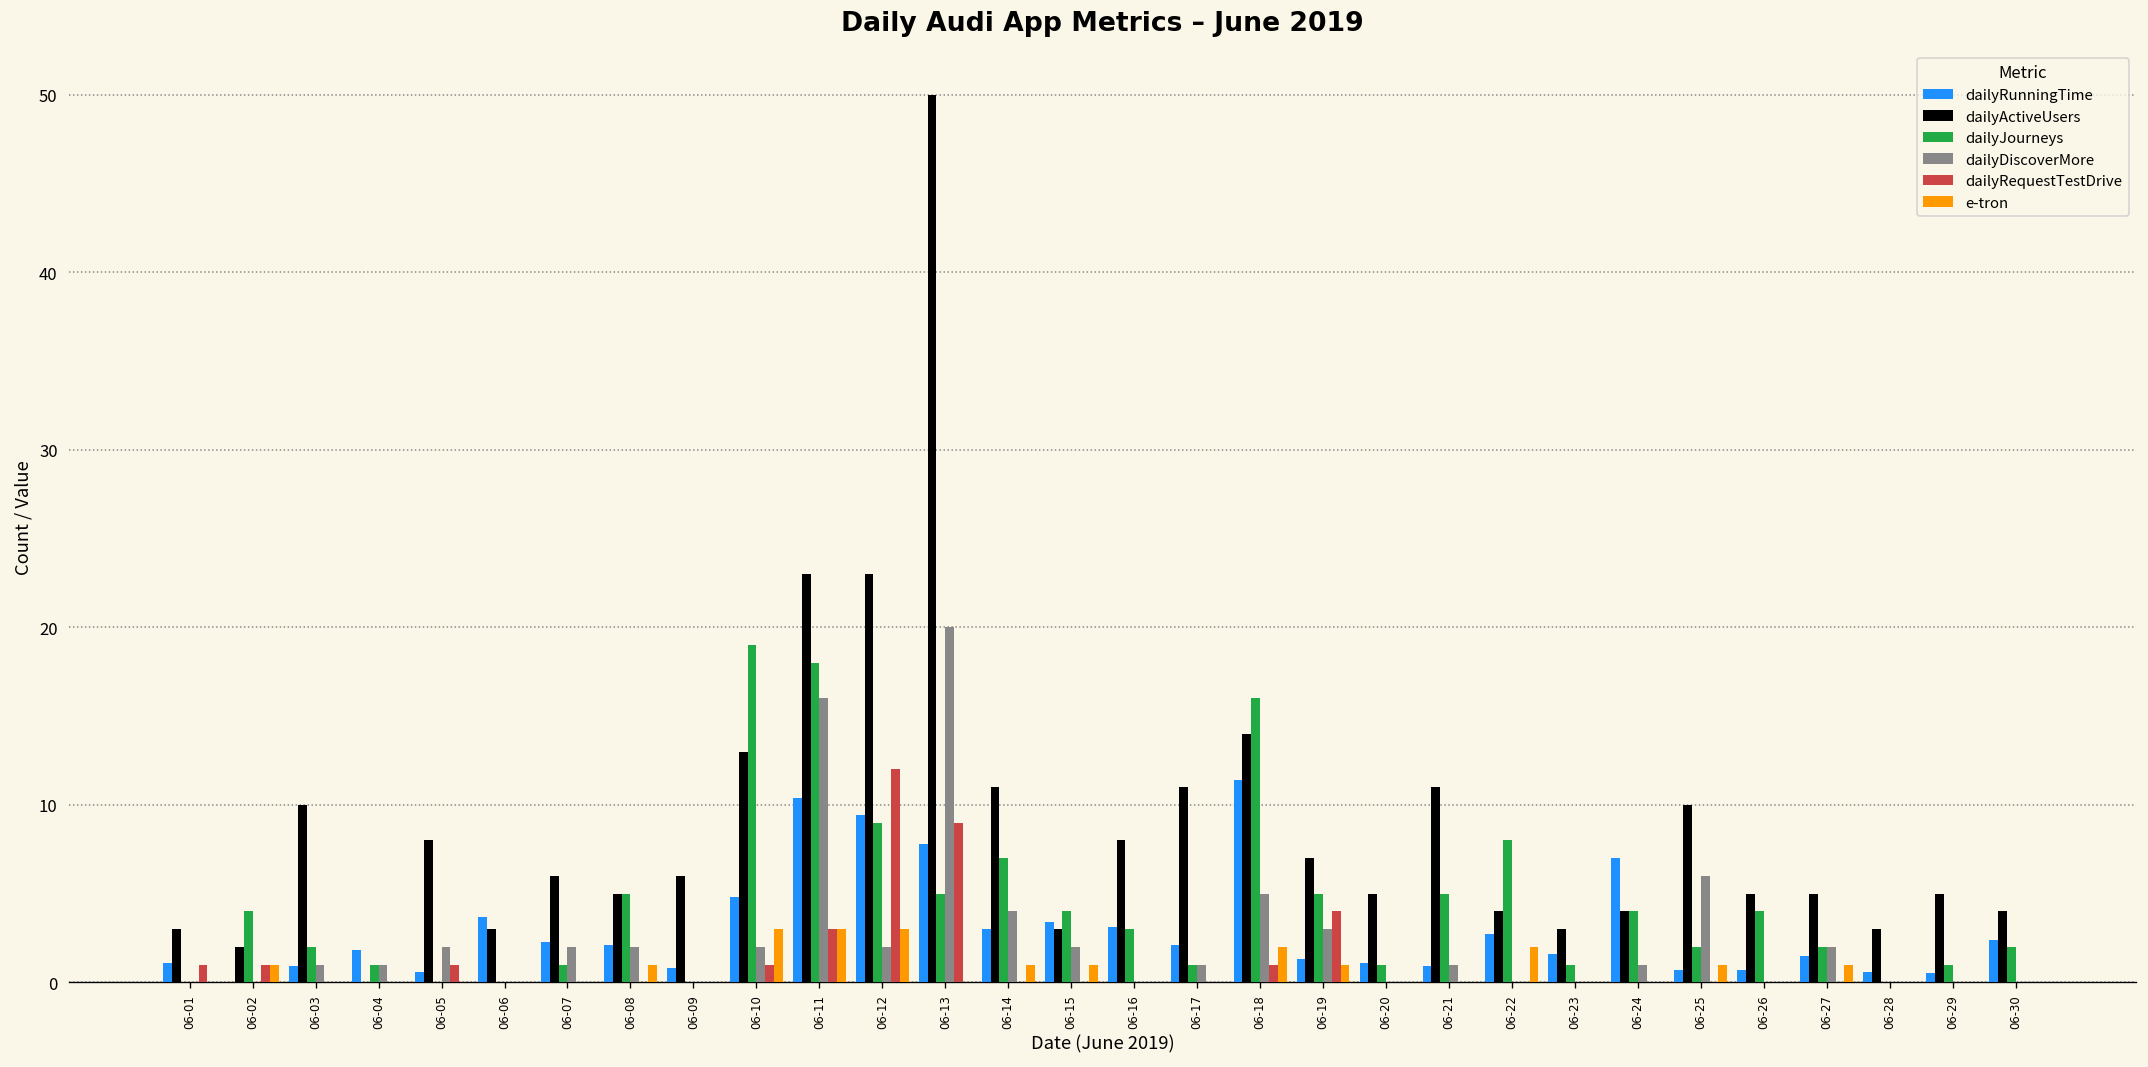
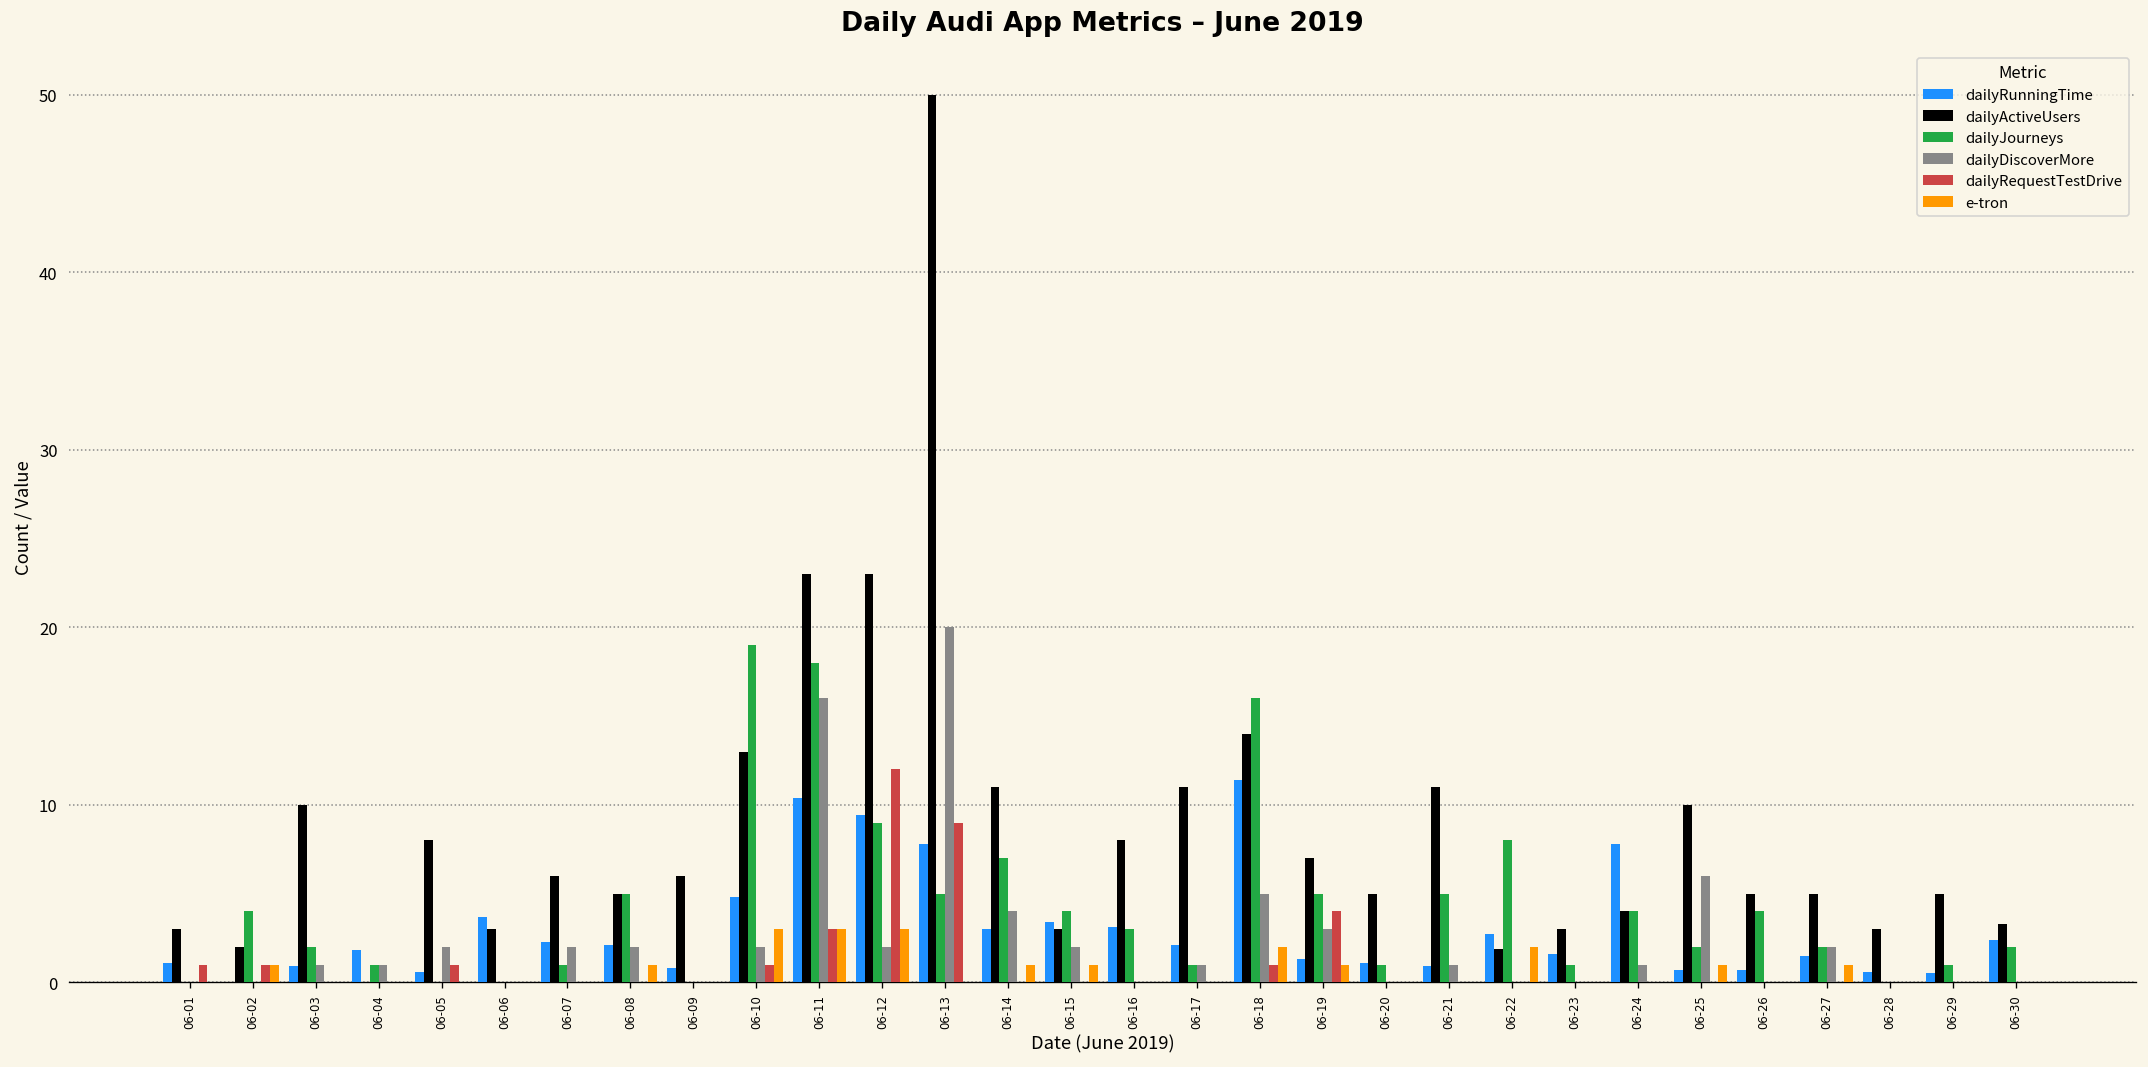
dailyActiveUsers, 06-22: 4.0 -> 1.9
dailyRunningTime, 06-24: 7.0 -> 7.8
dailyActiveUsers, 06-30: 4.0 -> 3.3
